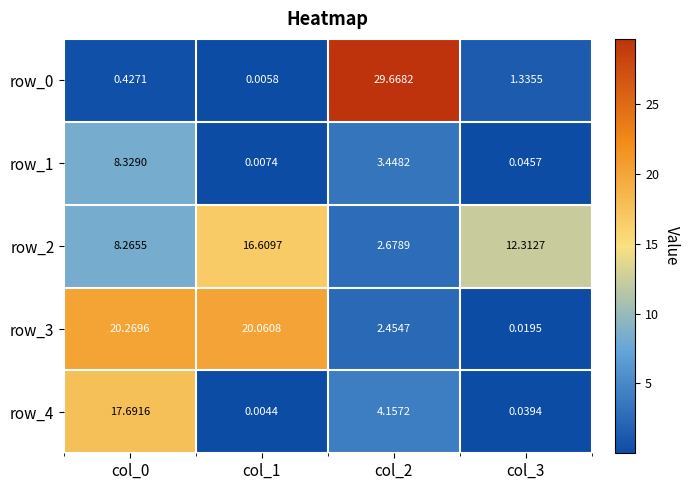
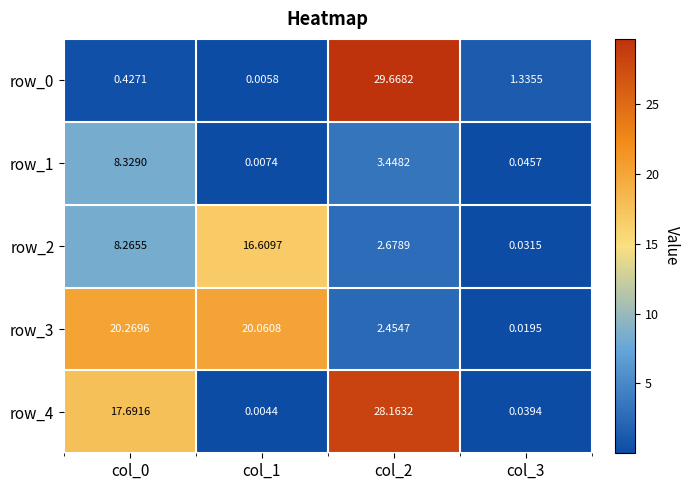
row_2, col_3: 12.3127 -> 0.0315
row_4, col_2: 4.1572 -> 28.1632
